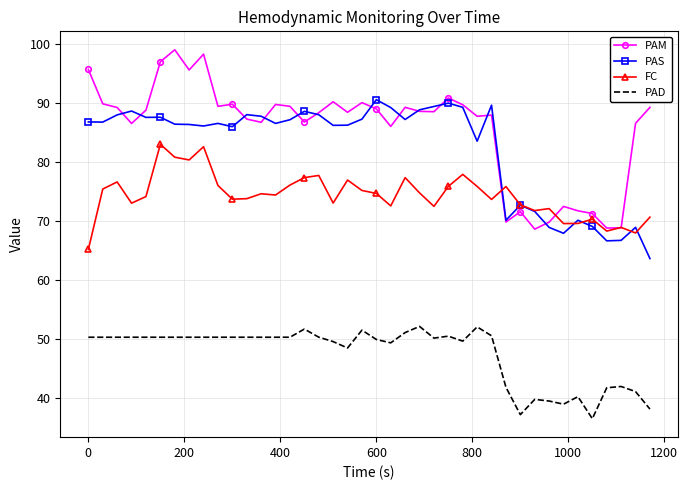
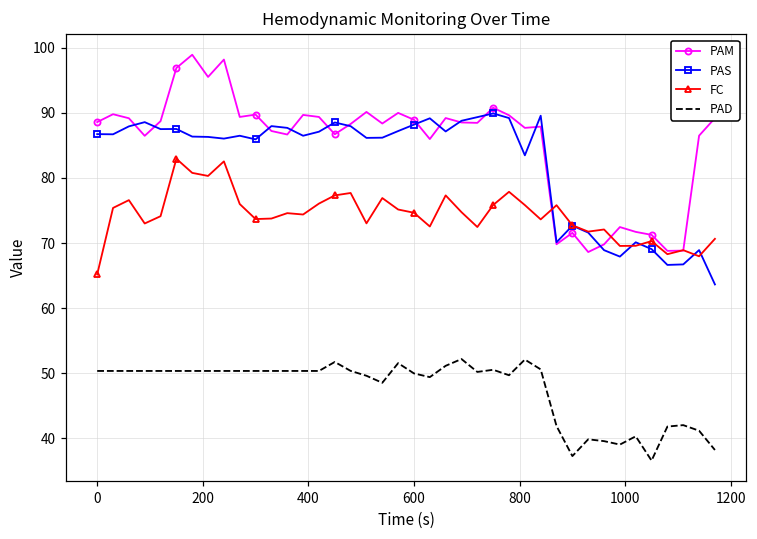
PAM, 0: 96 -> 89
PAS, 600: 91 -> 88
